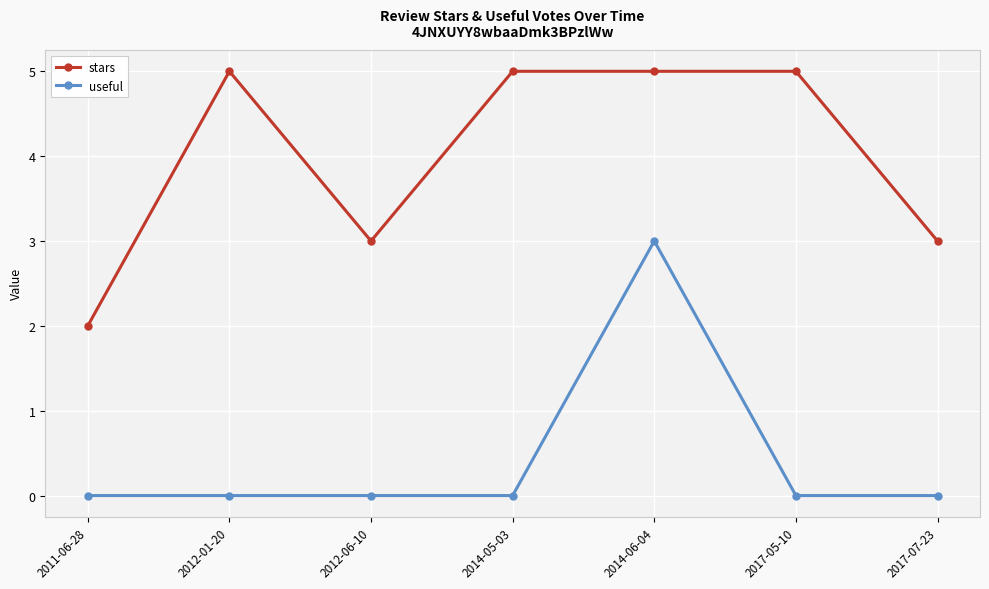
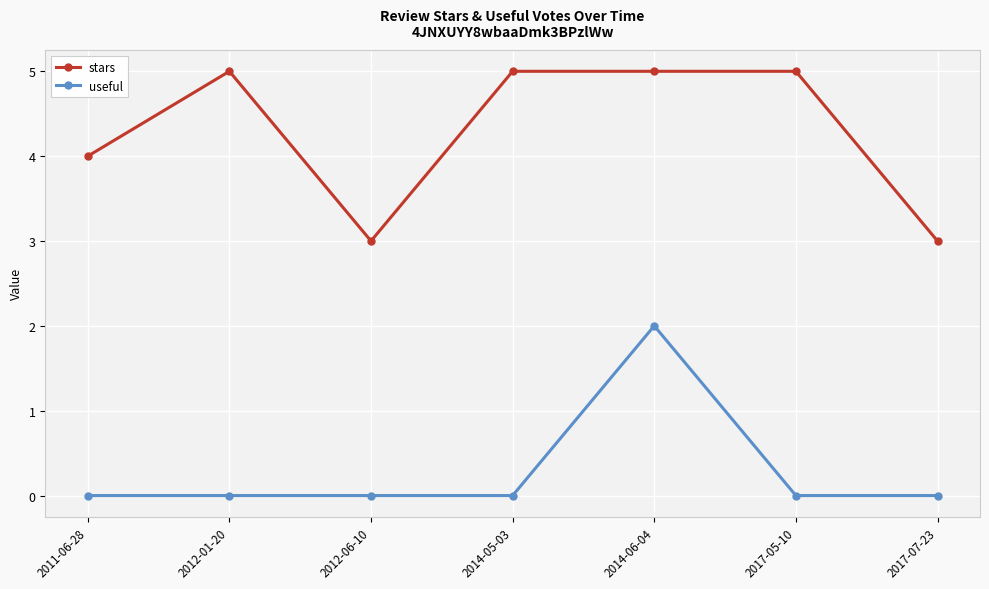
stars, 2011-06-28: 2 -> 4
useful, 2014-06-04: 3 -> 2
